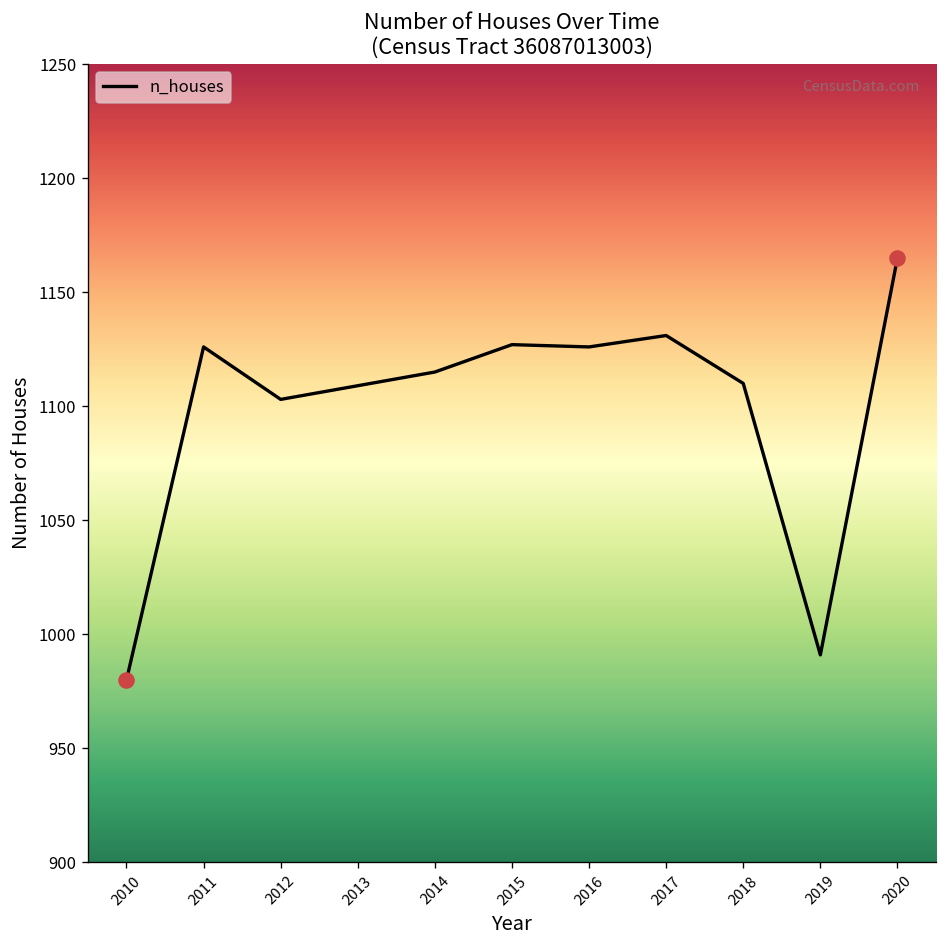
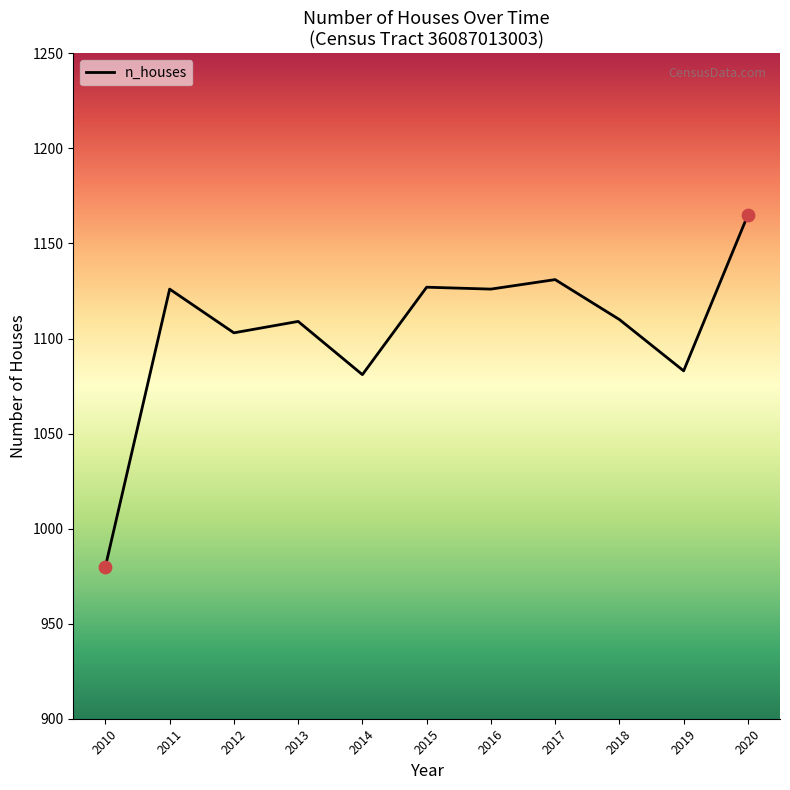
n_houses, 2014: 1115 -> 1081
n_houses, 2019: 991 -> 1083
